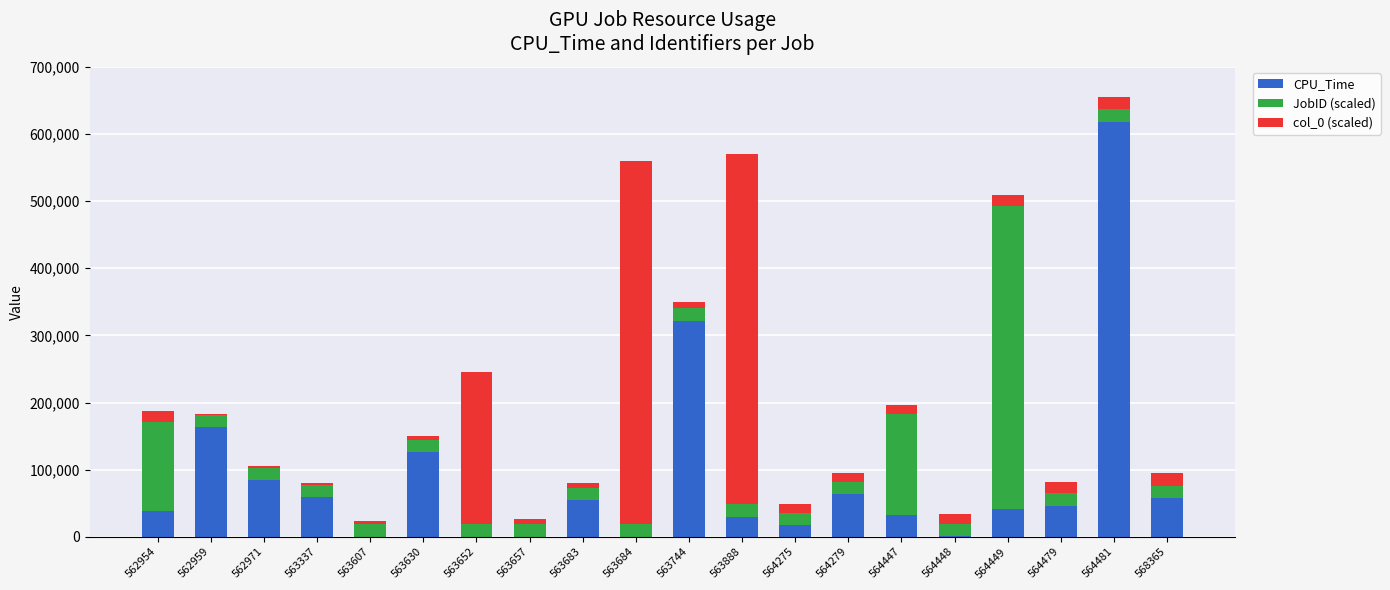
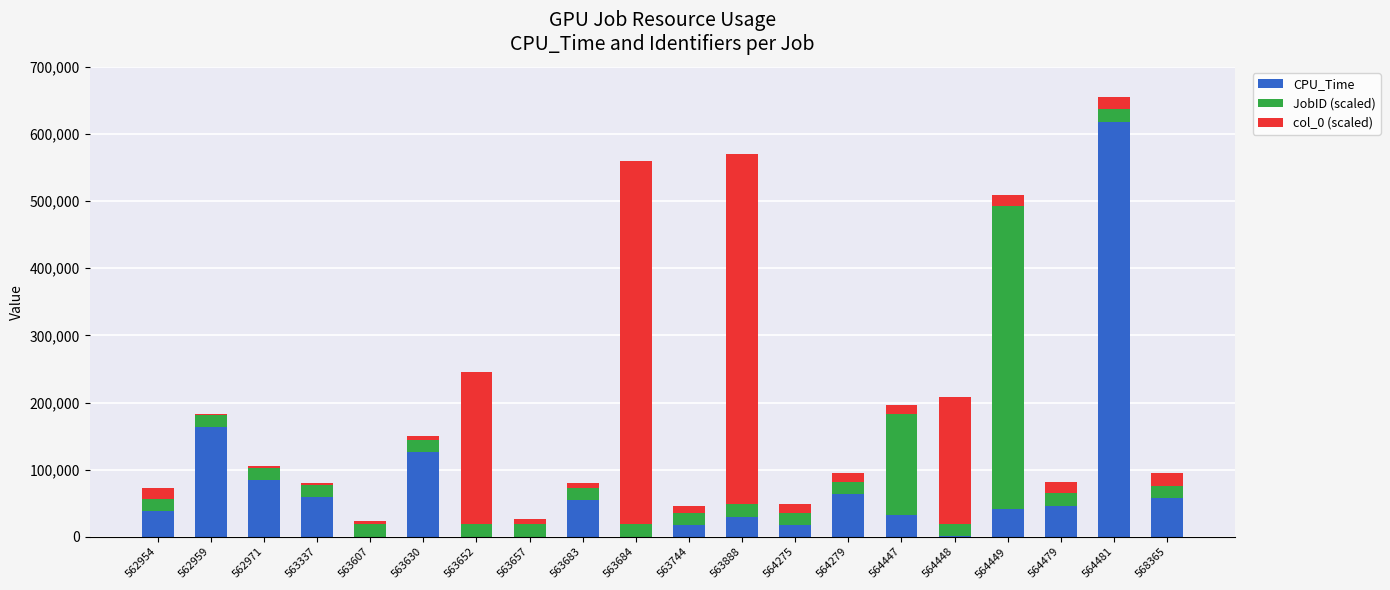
JobID (scaled), 562954: 130,000 -> 20,000
CPU_Time, 563744: 320,000 -> 20,000
col_0 (scaled), 564448: 20,000 -> 190,000
